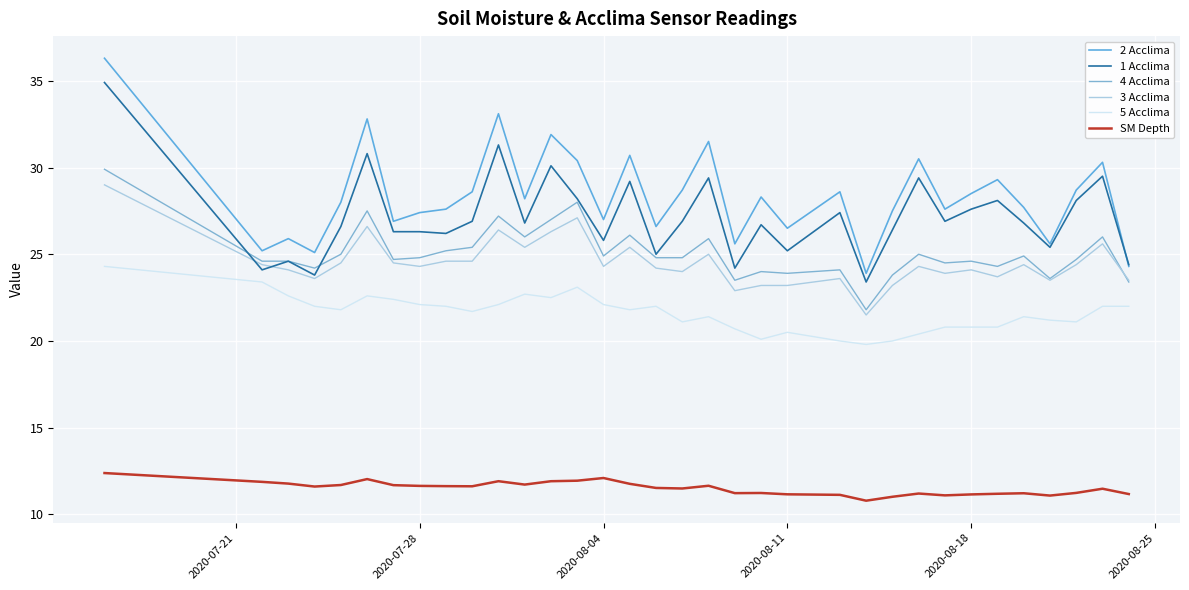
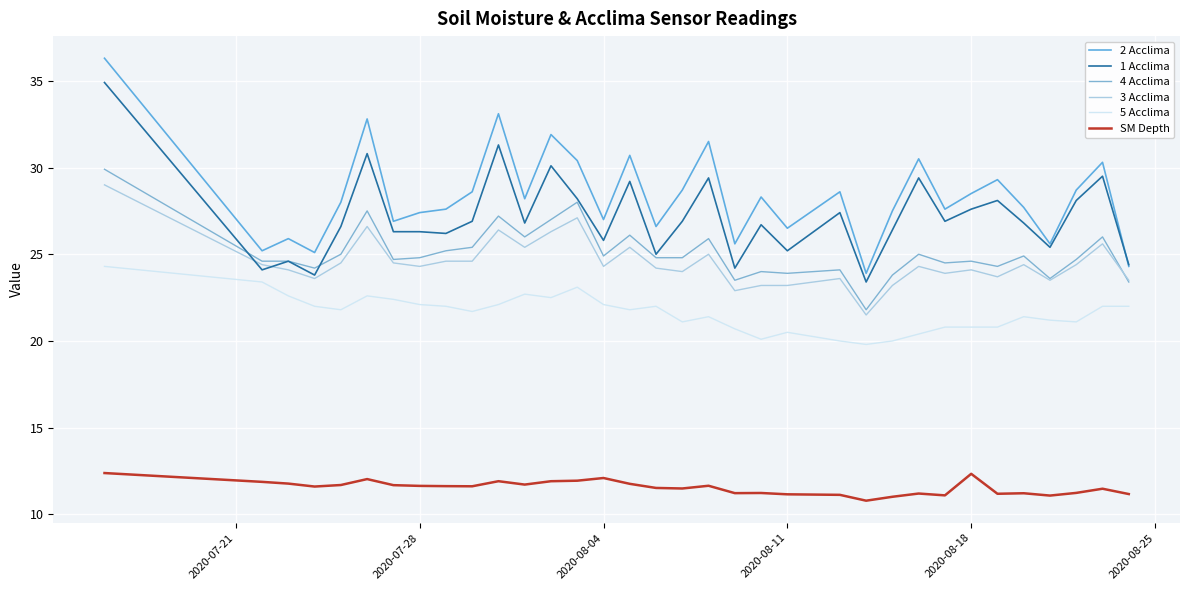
SM Depth, 2020-08-18: 11.2 -> 12.3
